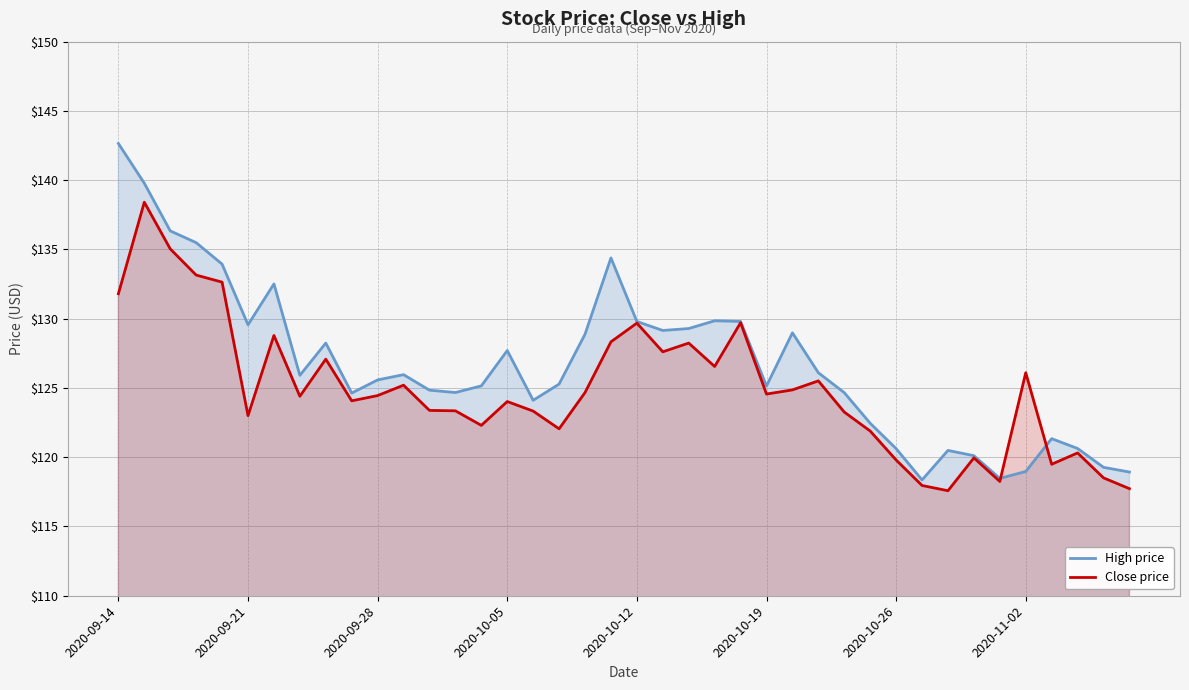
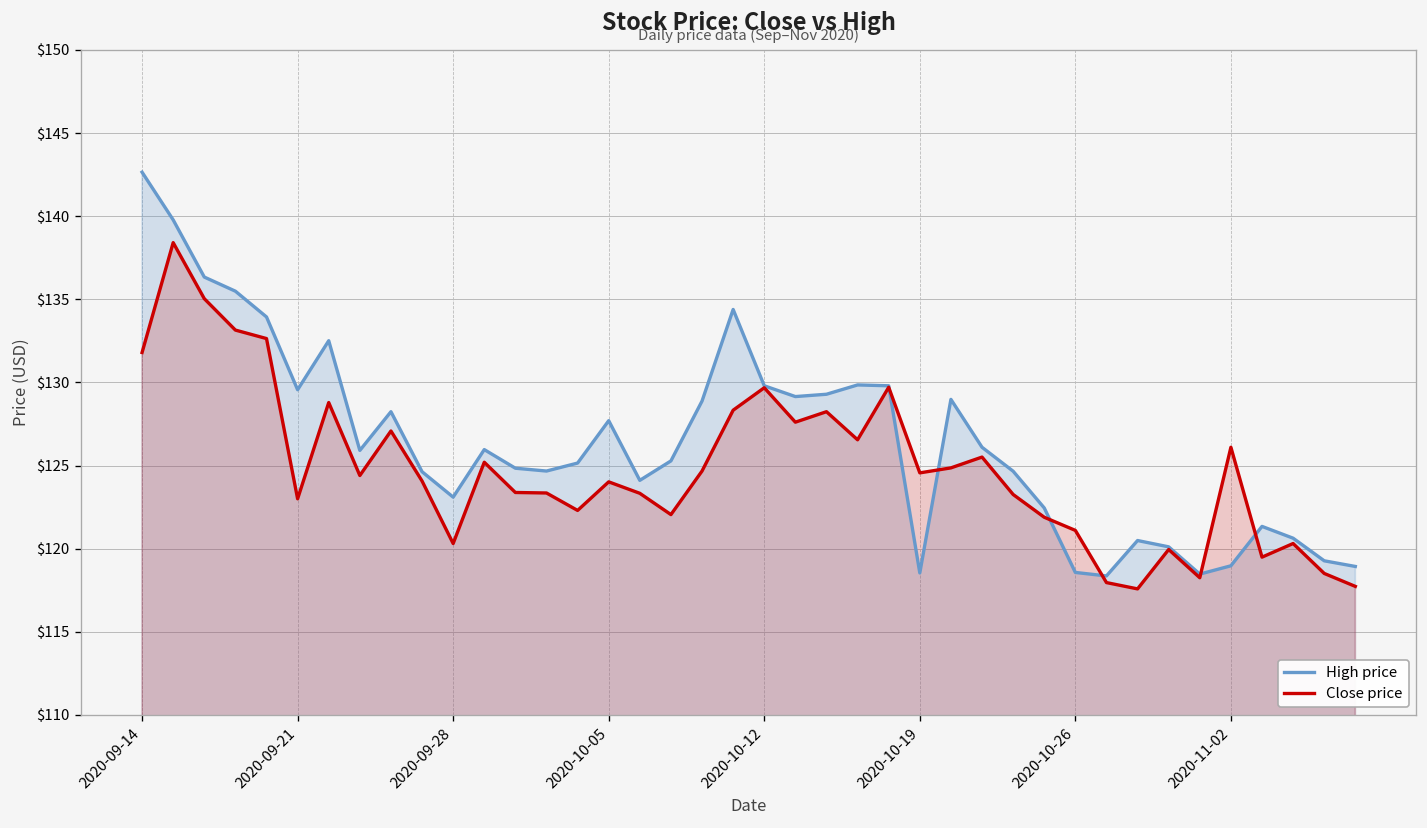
High price, 2020-09-28: $125.6 -> $123.1
Close price, 2020-09-28: $124.5 -> $120.3
High price, 2020-10-19: $125.1 -> $118.5
High price, 2020-10-26: $120.6 -> $118.6
Close price, 2020-10-26: $119.8 -> $121.1
